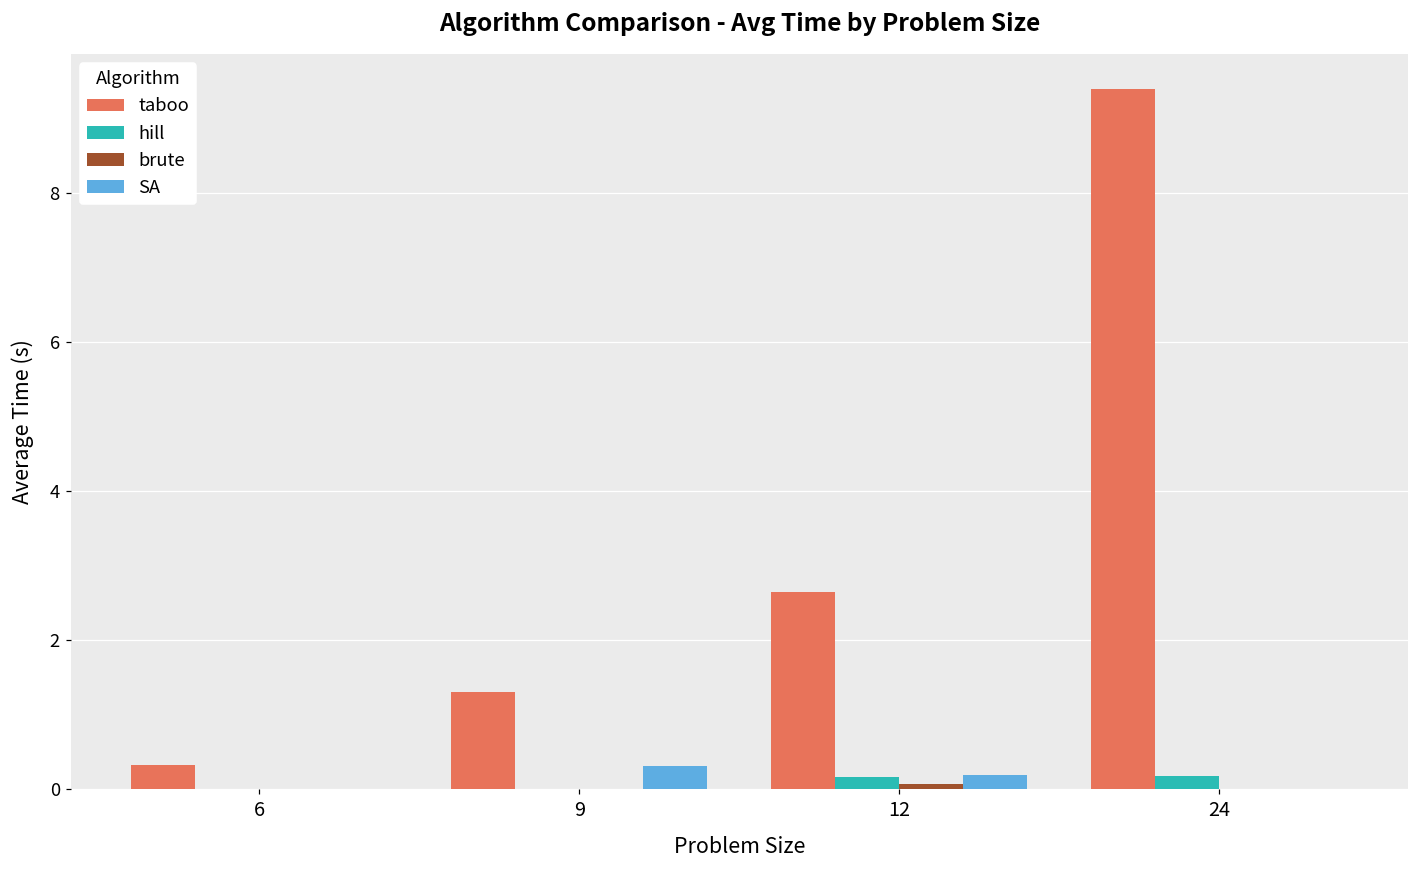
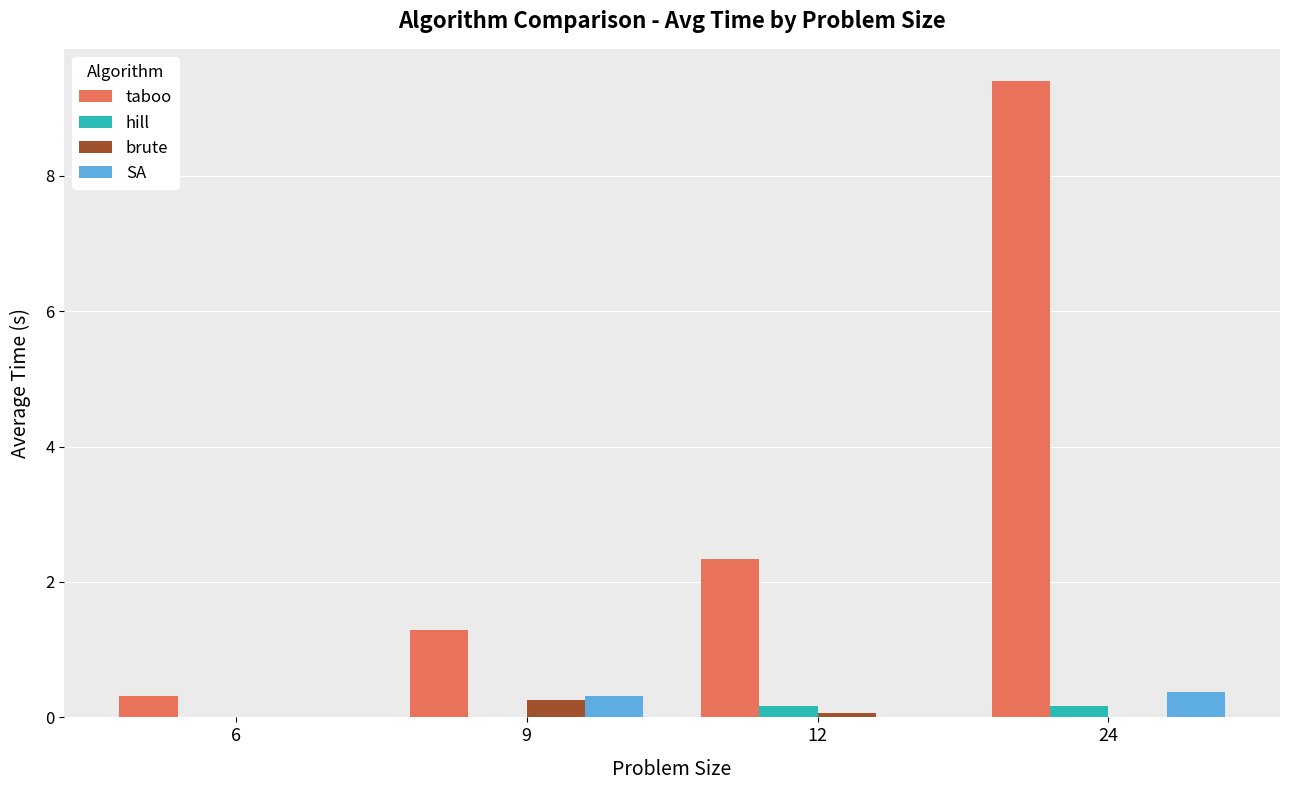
brute, 9: 0.0 -> 0.3
taboo, 12: 2.6 -> 2.3
SA, 12: 0.2 -> 0.0
SA, 24: 0.0 -> 0.4
